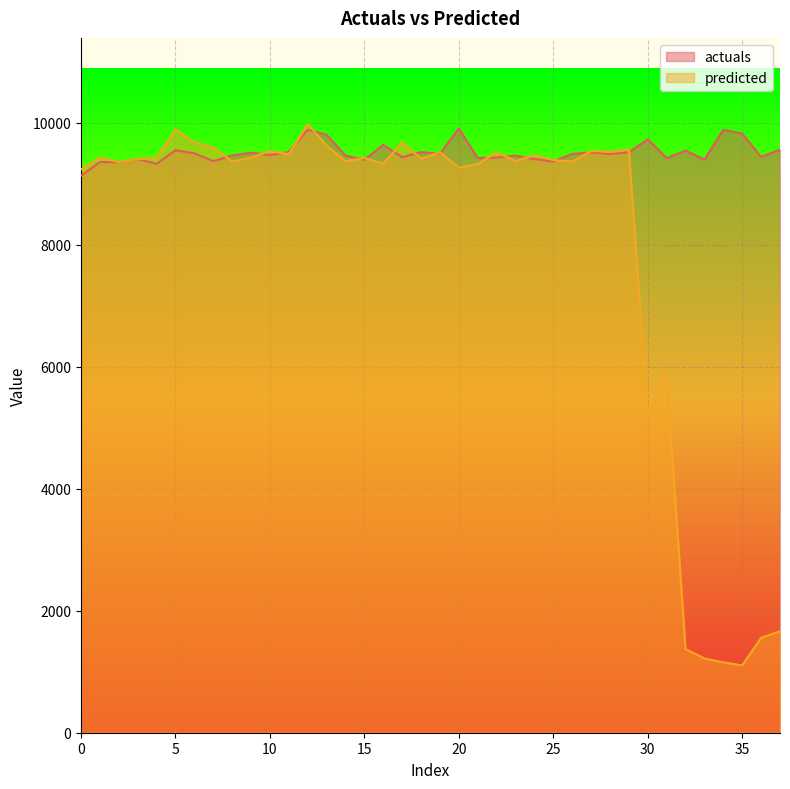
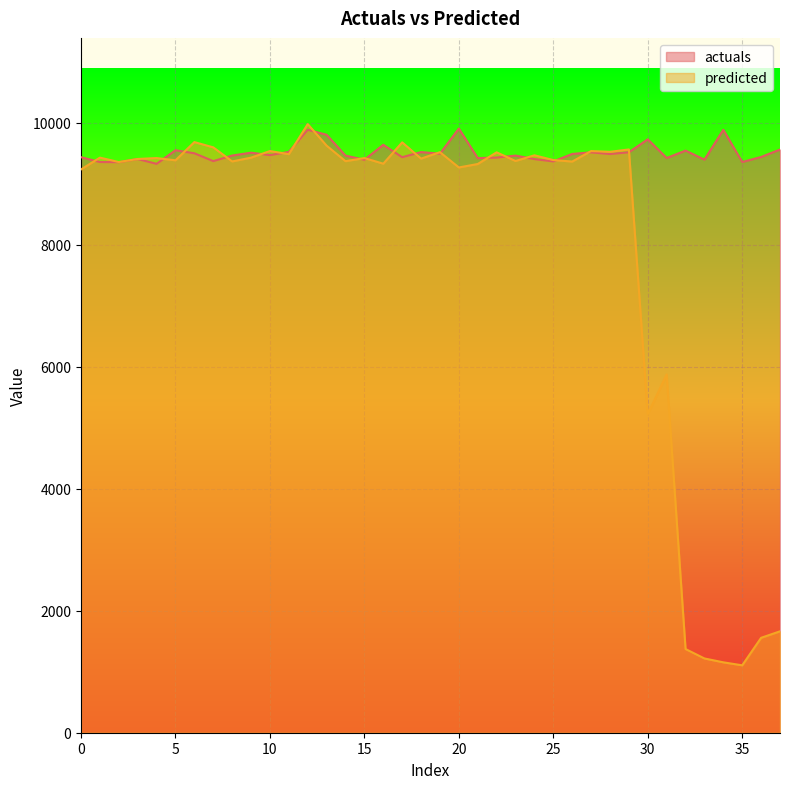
actuals, 0: 9100 -> 9400
predicted, 5: 9900 -> 9400
actuals, 35: 9800 -> 9400
